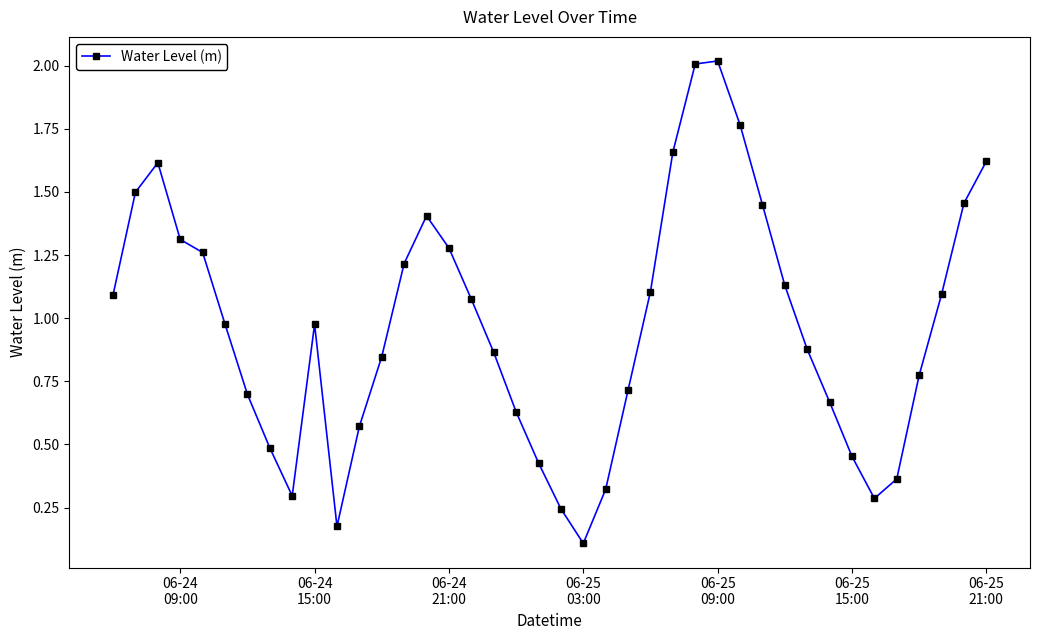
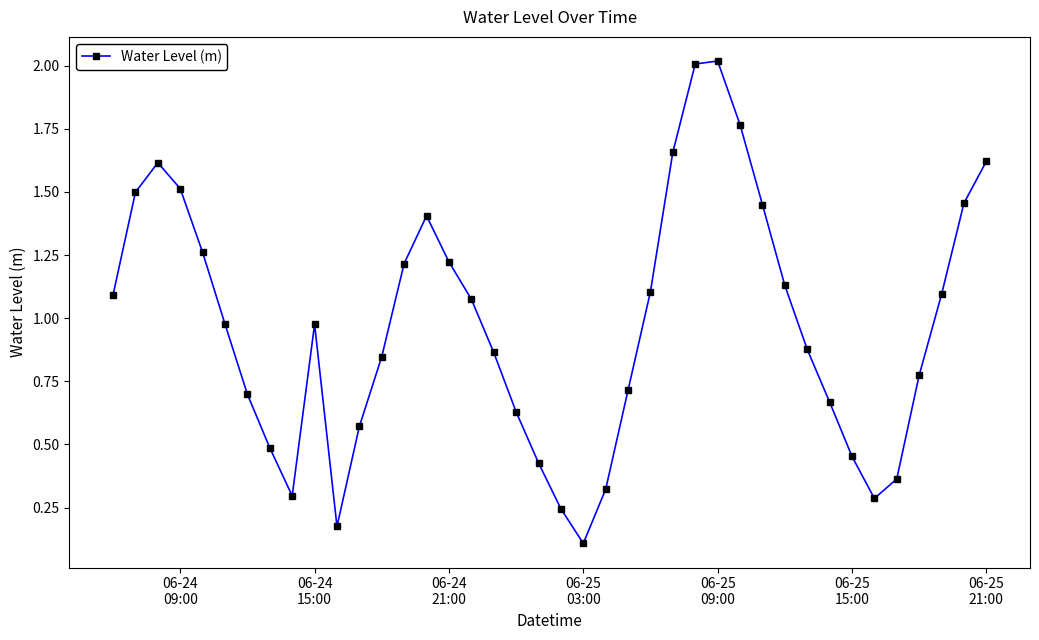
06-24 09:00: 1.31 -> 1.51
06-24 21:00: 1.28 -> 1.22
